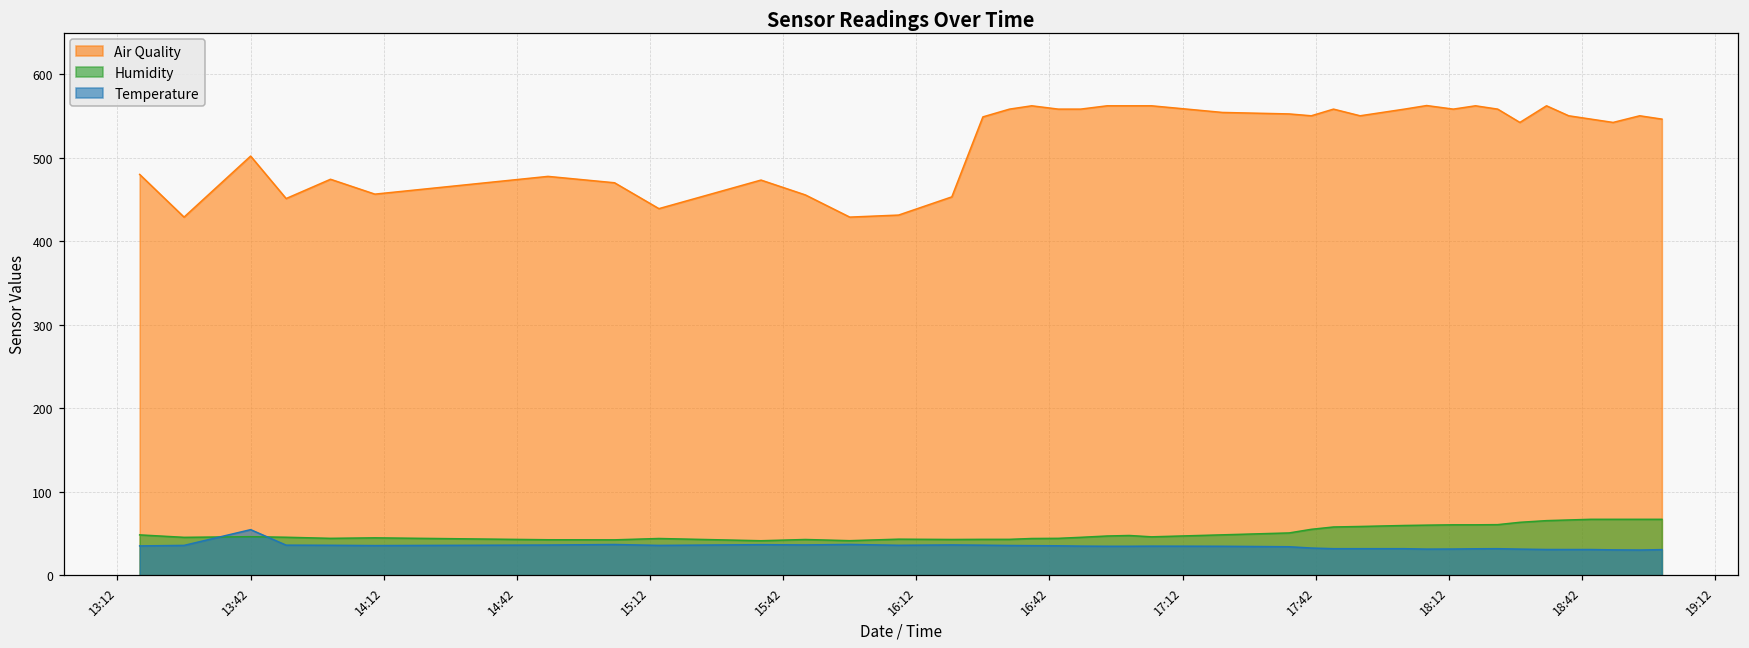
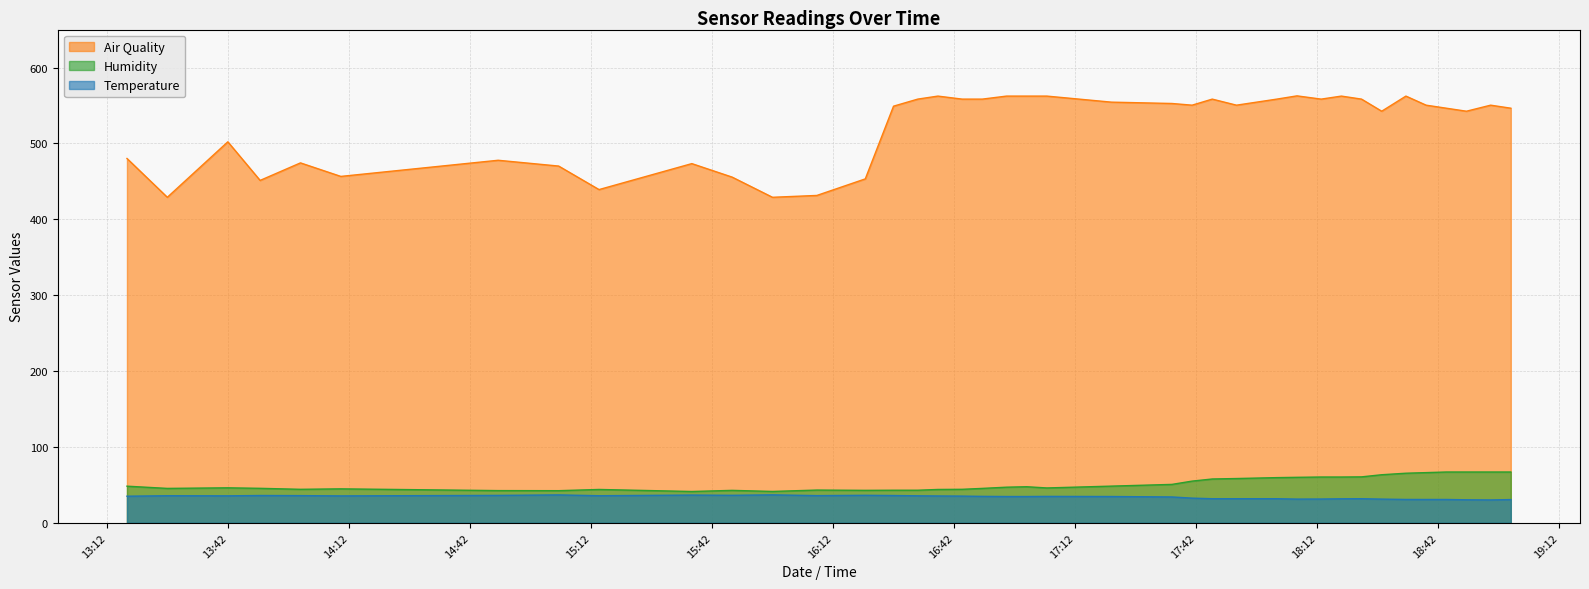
Temperature, 13:42: 50 -> 40
